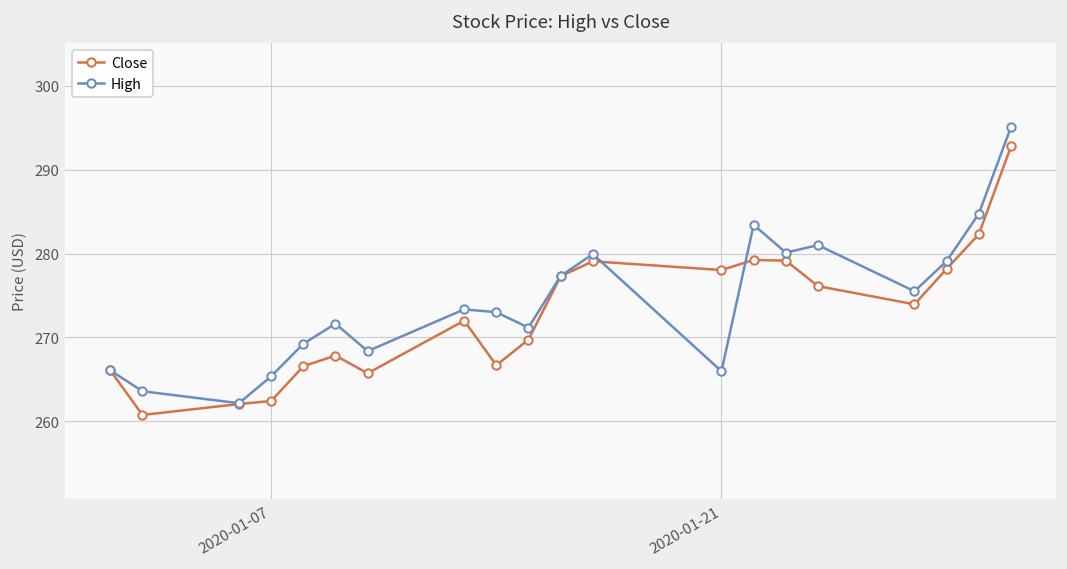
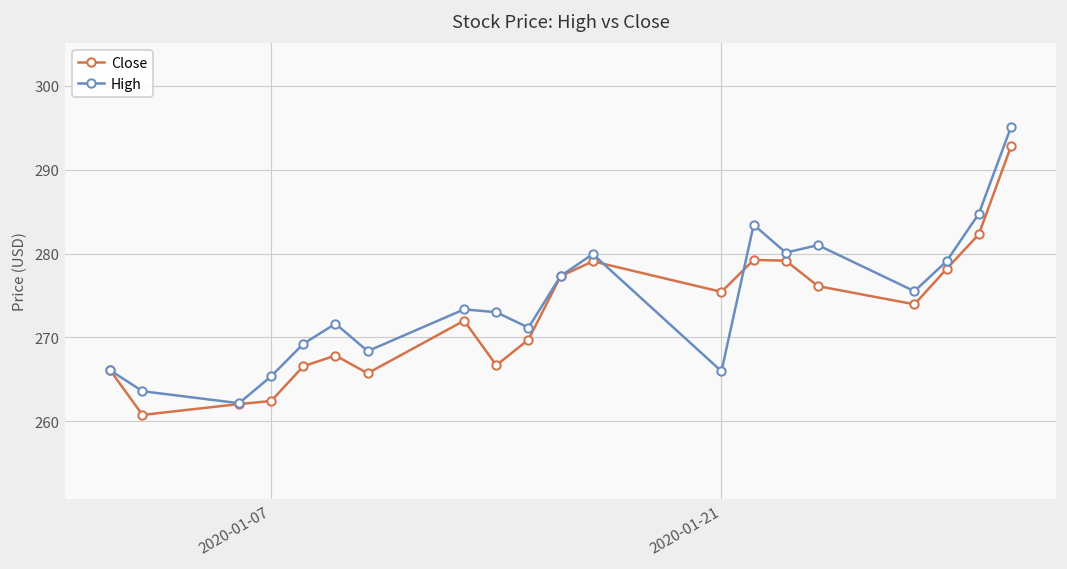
Close, 2020-01-21: 278 -> 275
